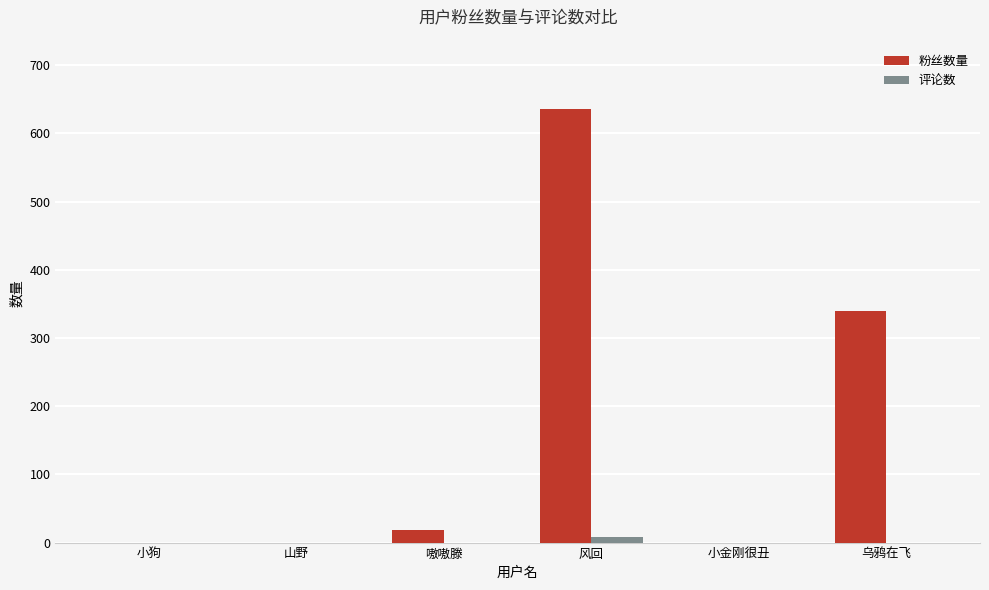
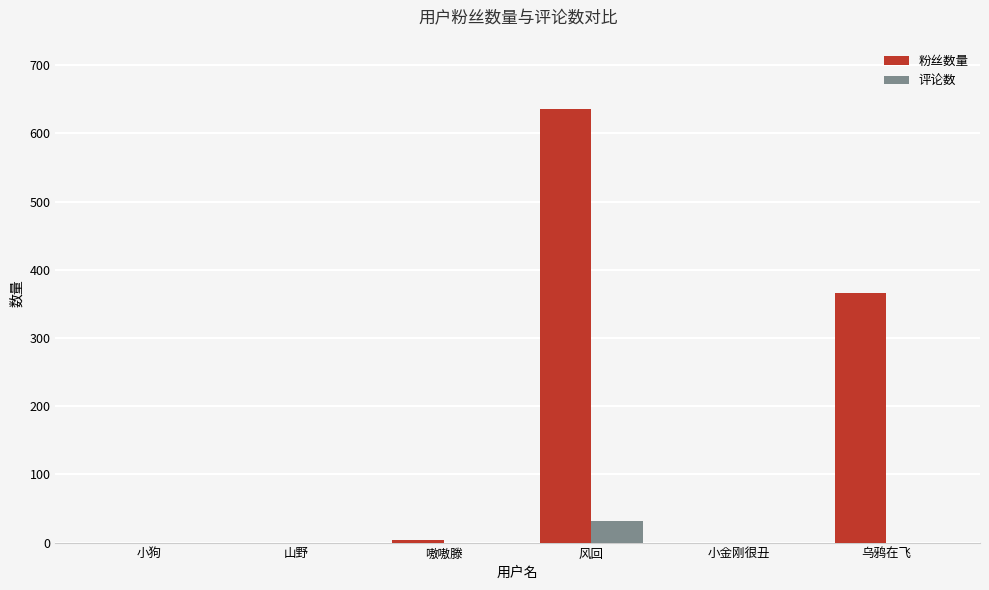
粉丝数量, 嗷嗷滕: 20 -> 0
评论数, 风回: 10 -> 30
粉丝数量, 乌鸦在飞: 340 -> 370
